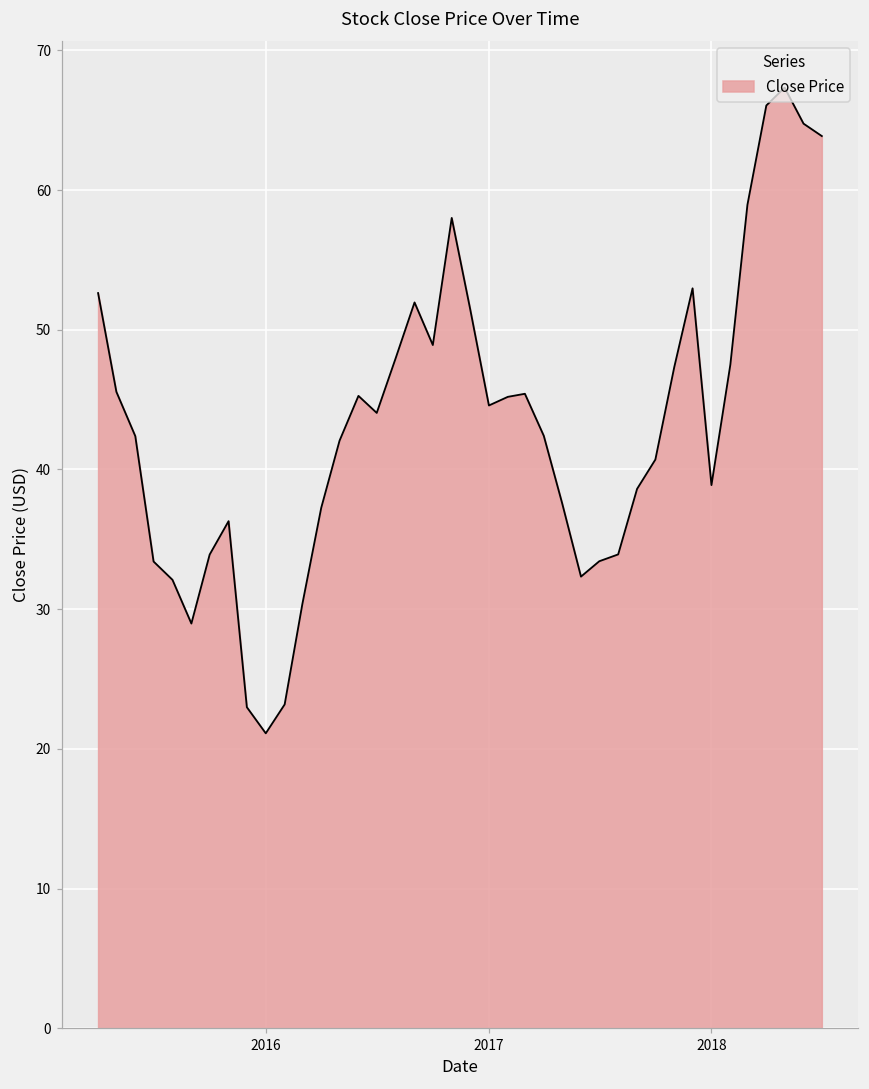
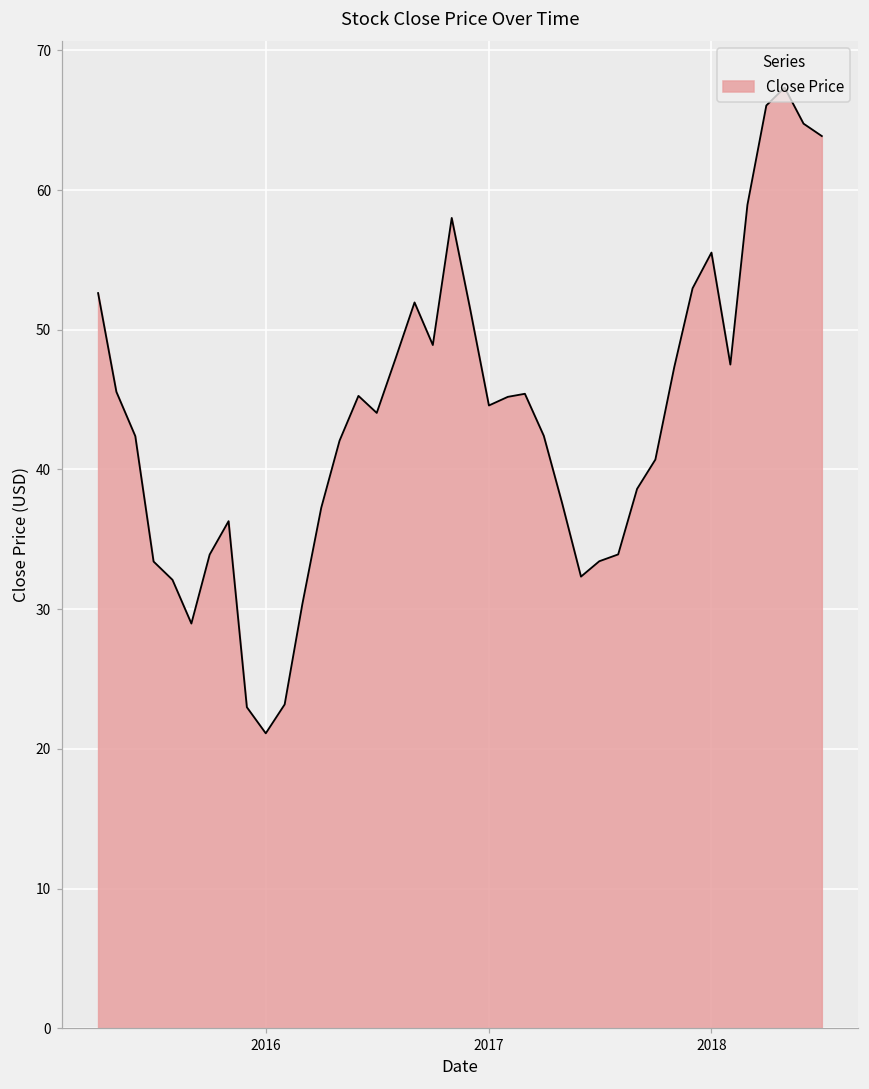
2018: 38.9 -> 55.5
